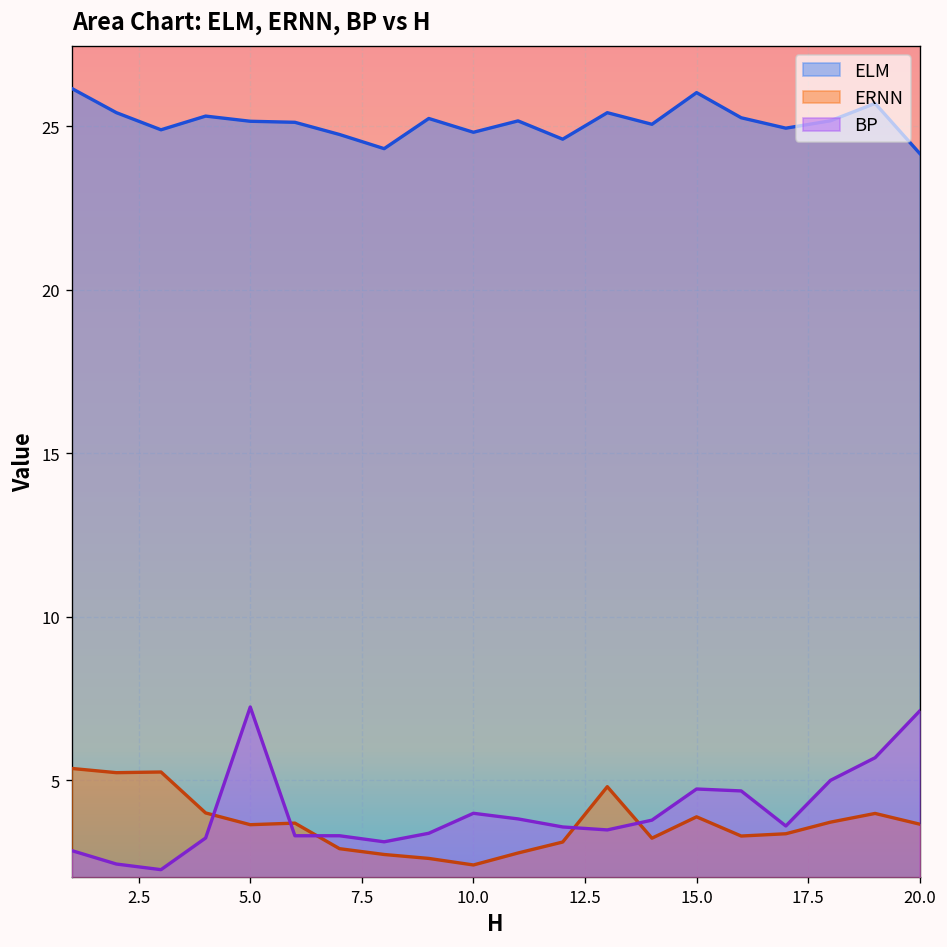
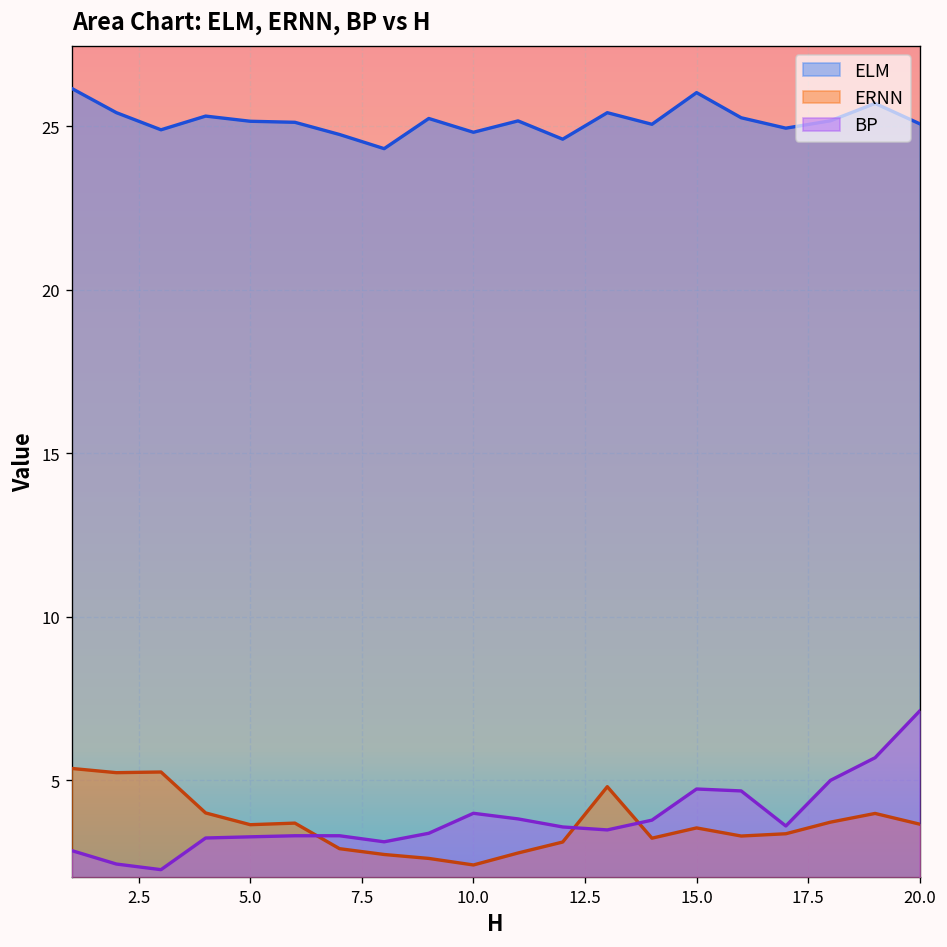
BP, 5.0: 7.2 -> 3.3
ERNN, 15.0: 3.9 -> 3.5
ELM, 20.0: 24.2 -> 25.1
